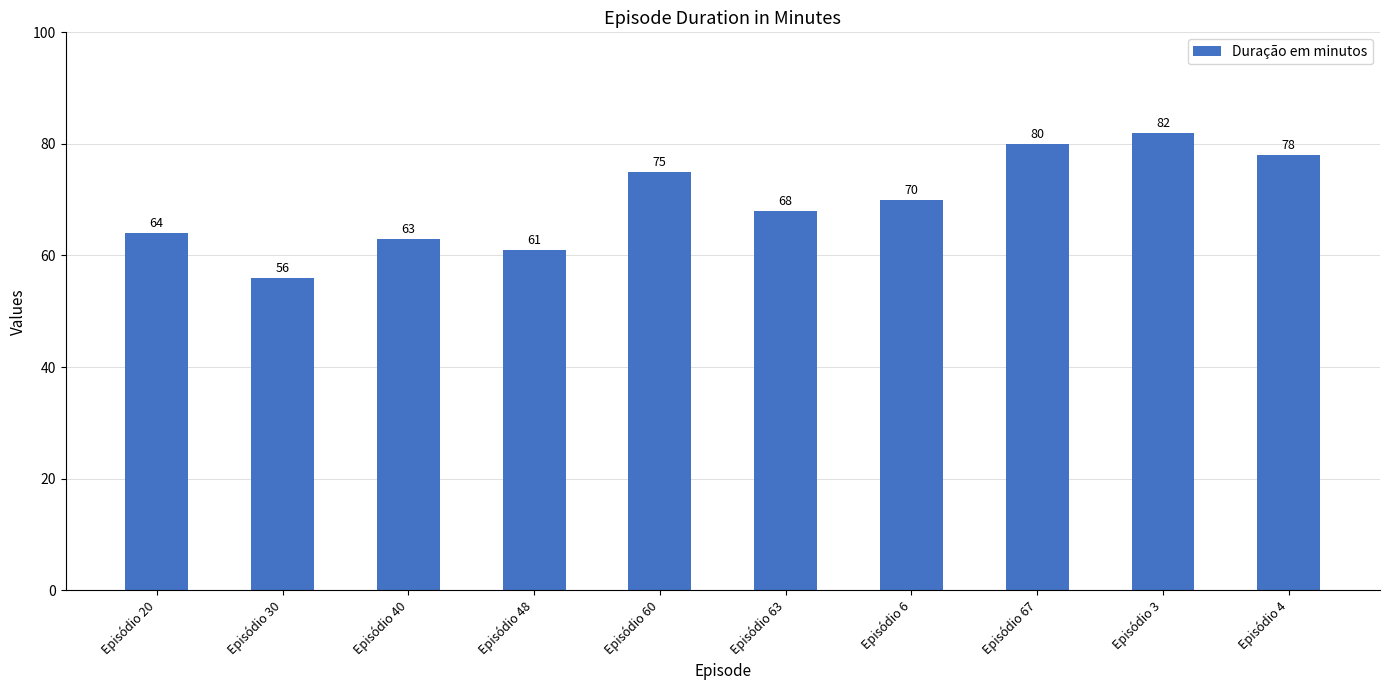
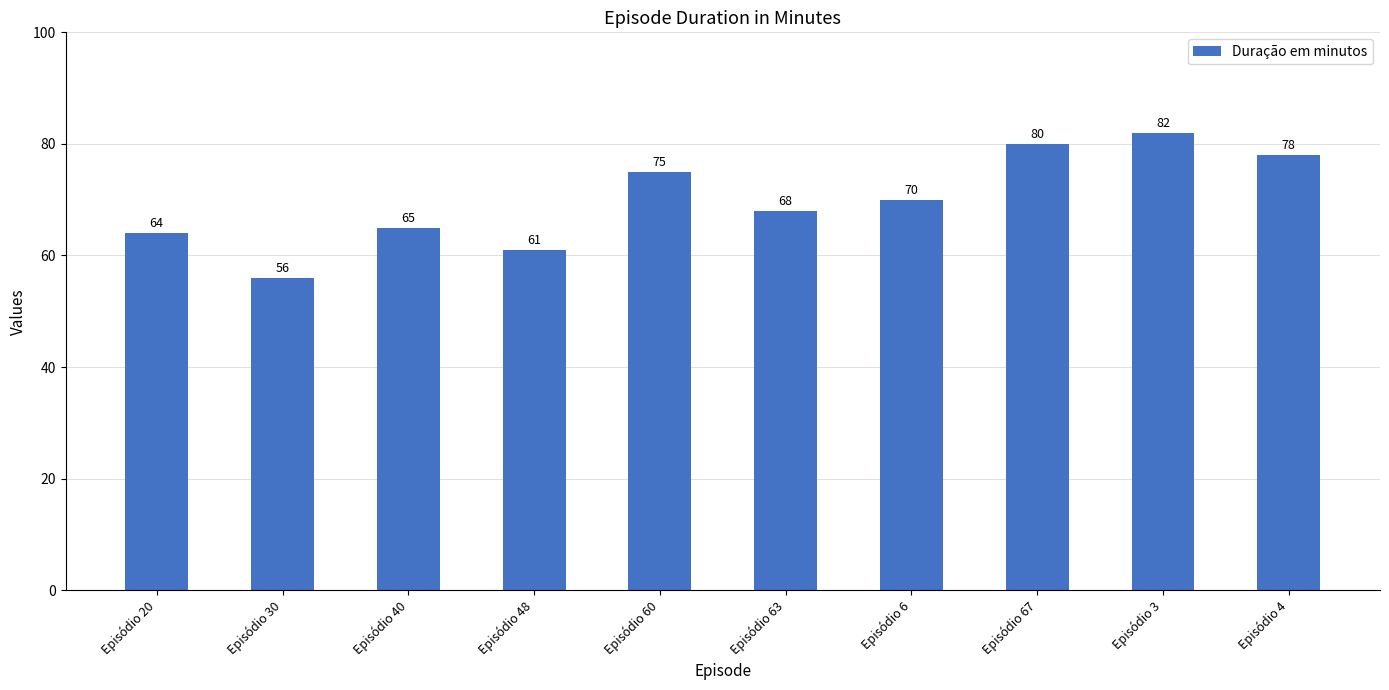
Episódio 40: 63 -> 65
